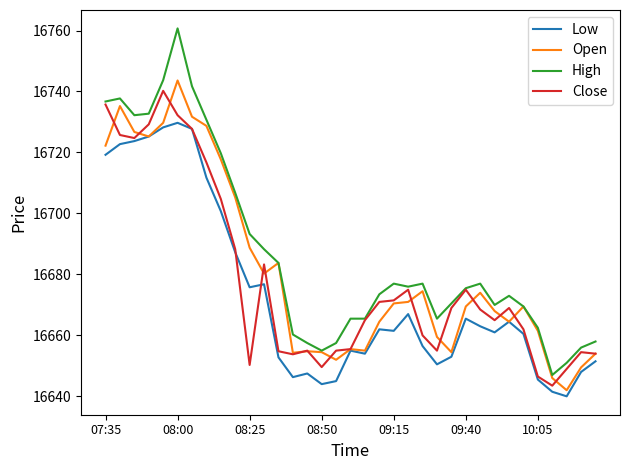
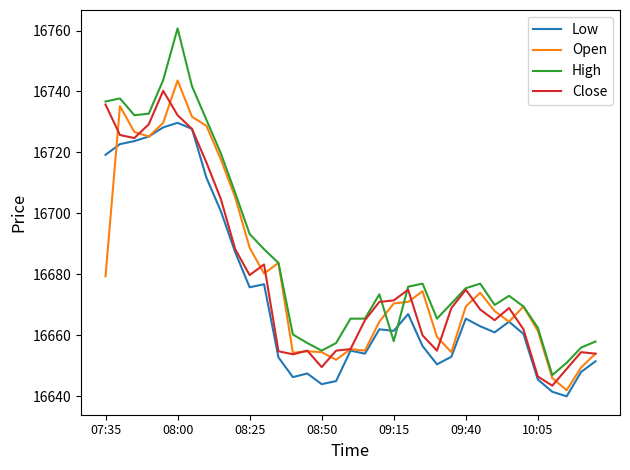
Open, 07:35: 16722 -> 16679
Close, 08:25: 16650 -> 16680
High, 09:15: 16677 -> 16658
